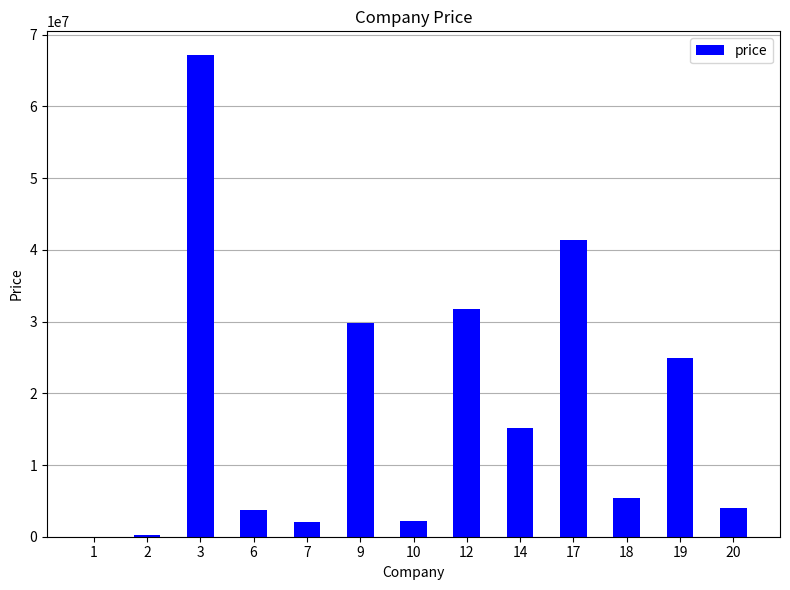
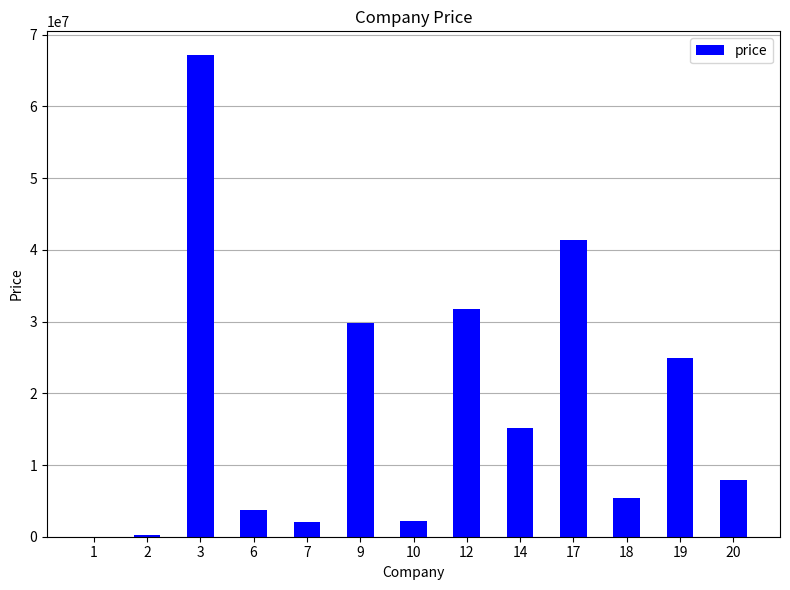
20: 4000000 -> 8000000
